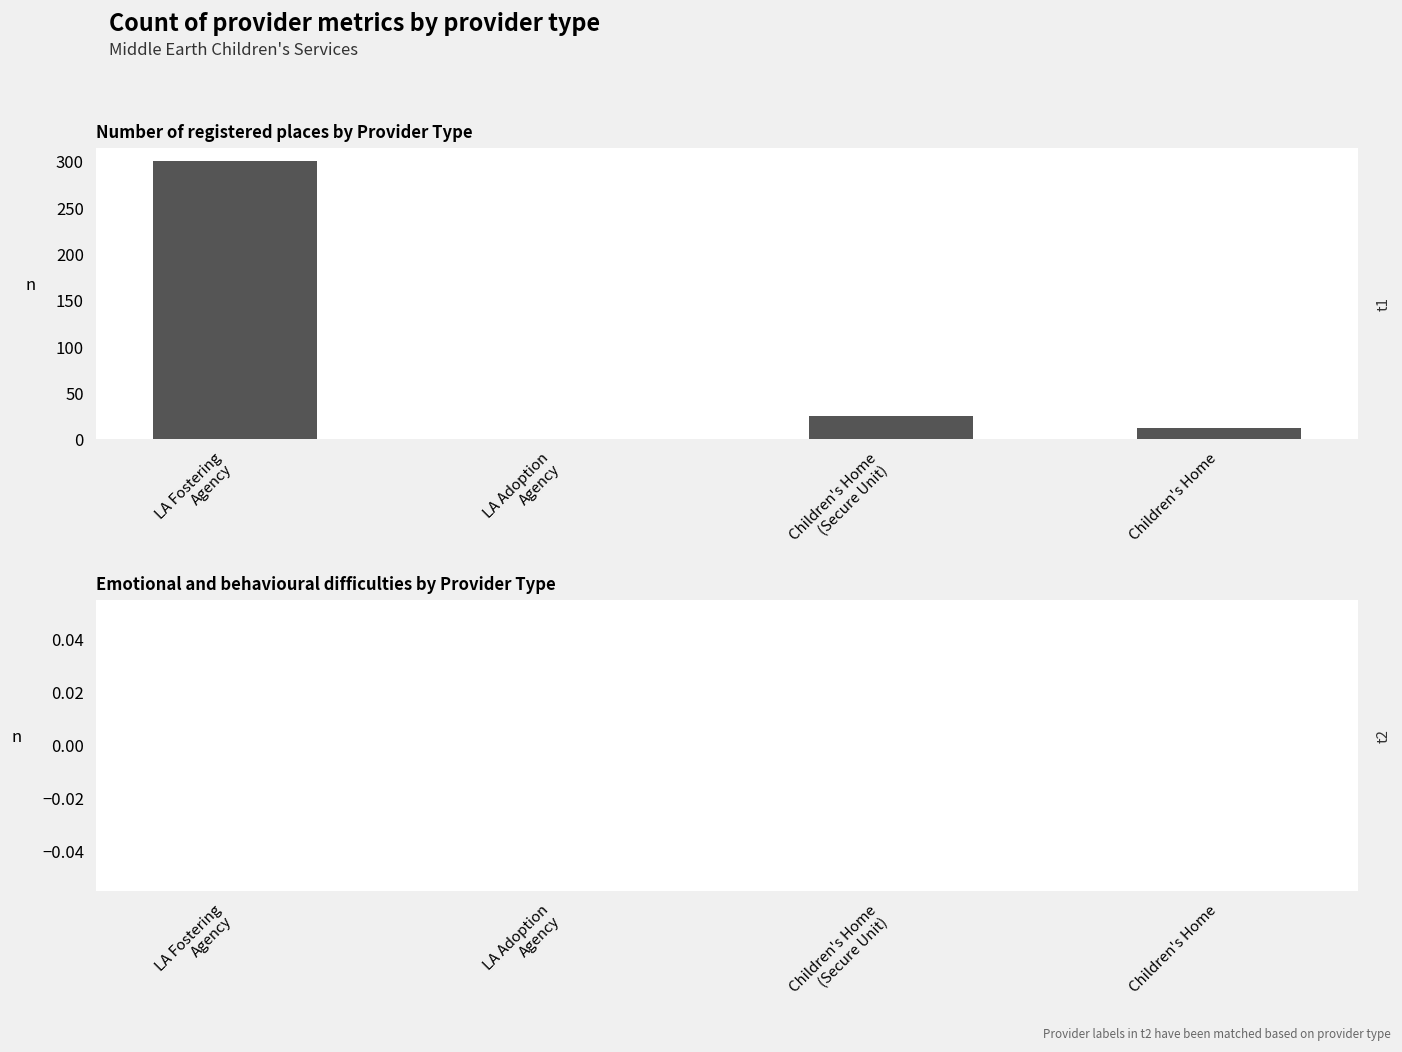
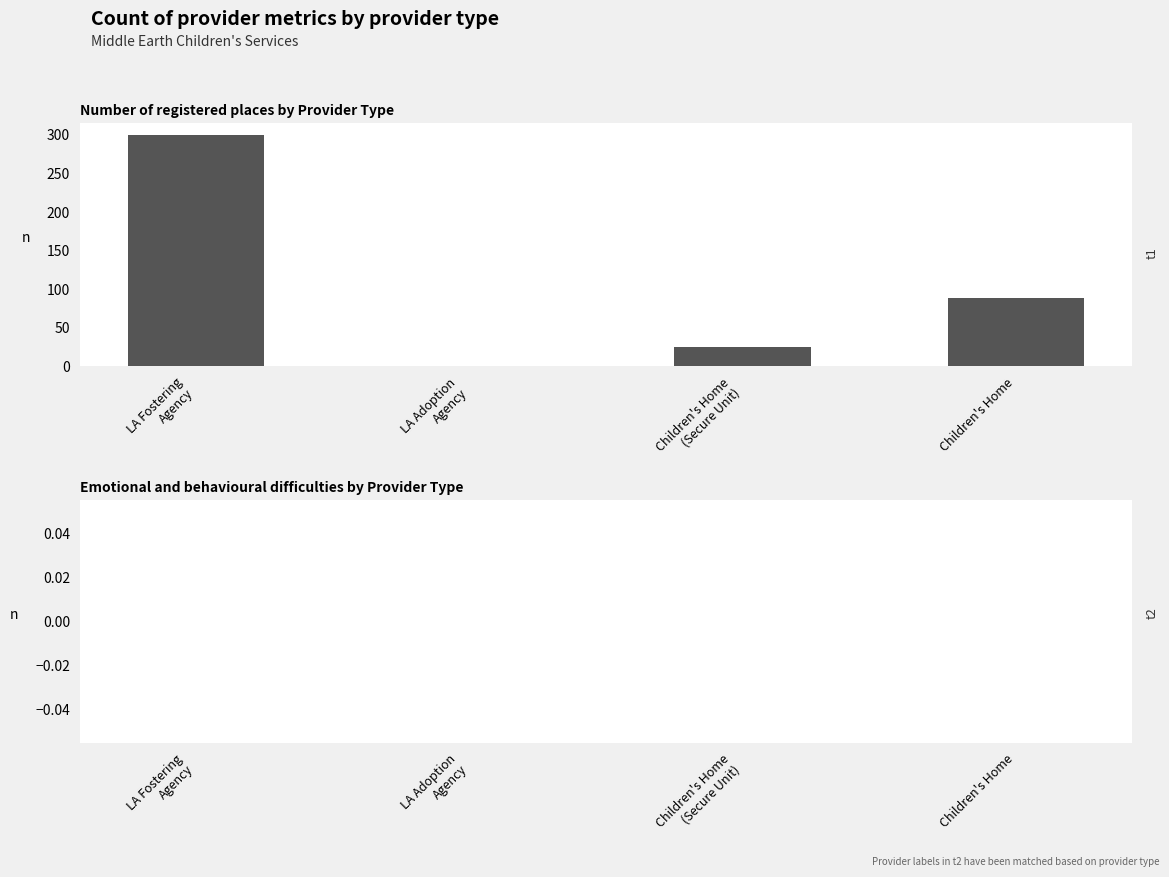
Number of registered places by Provider Type, Children's Home: 10 -> 90
